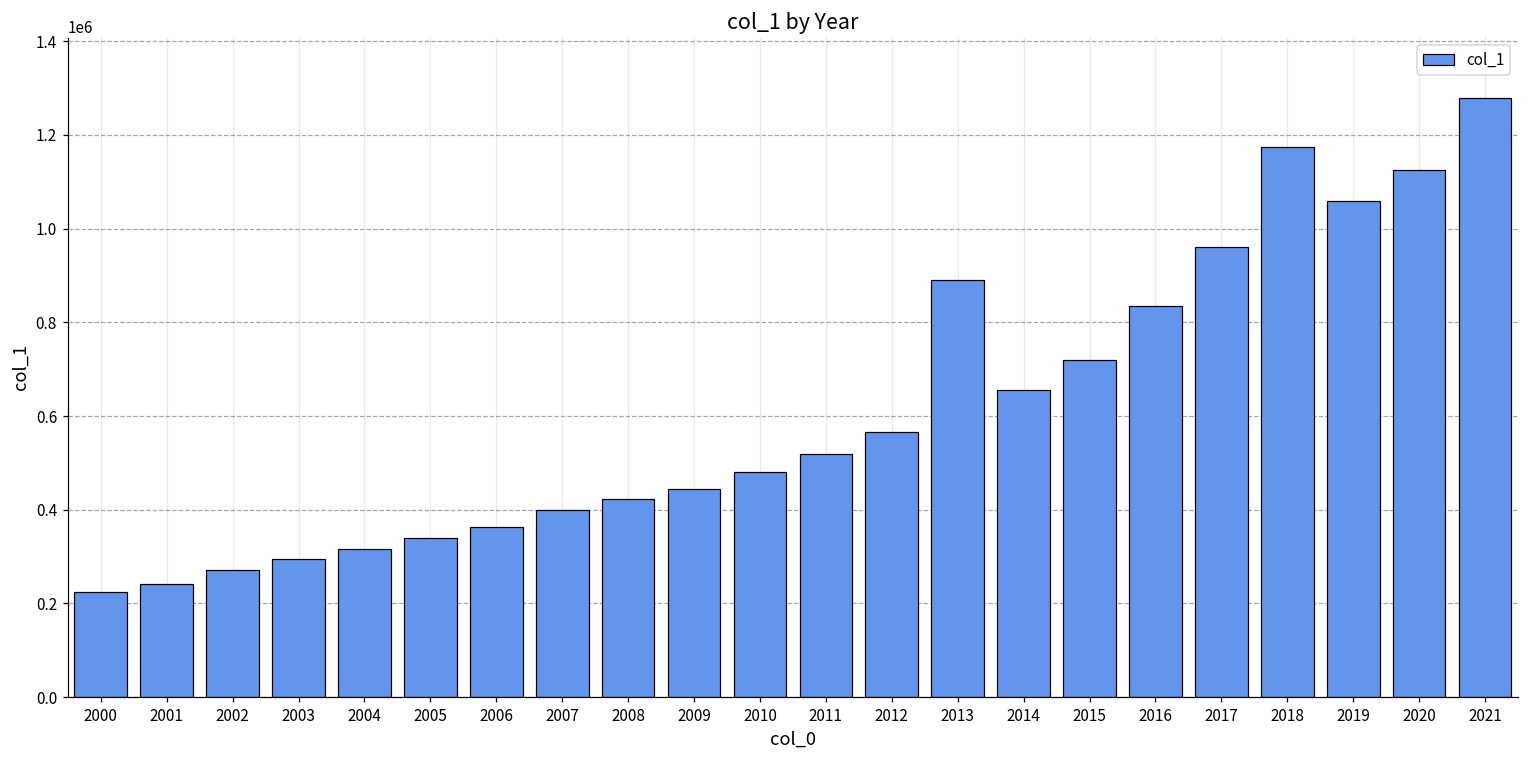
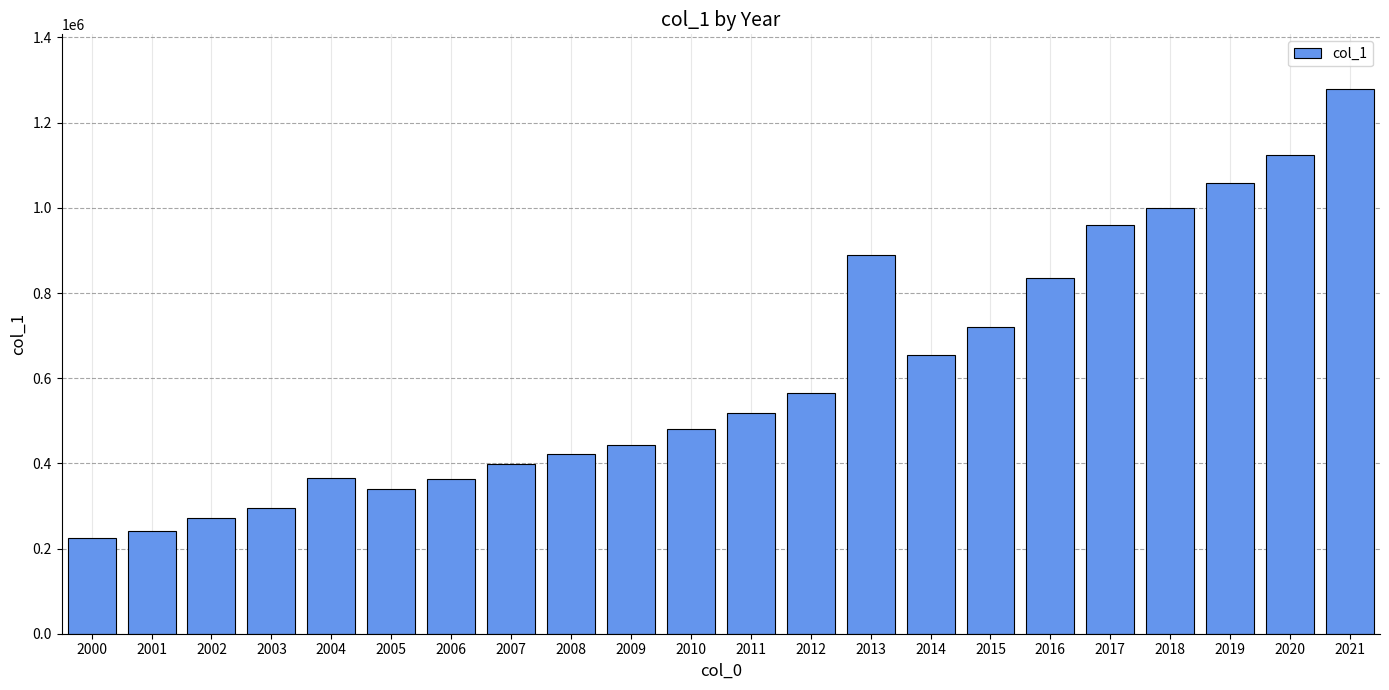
2004: 320000 -> 370000
2018: 1170000 -> 1000000
